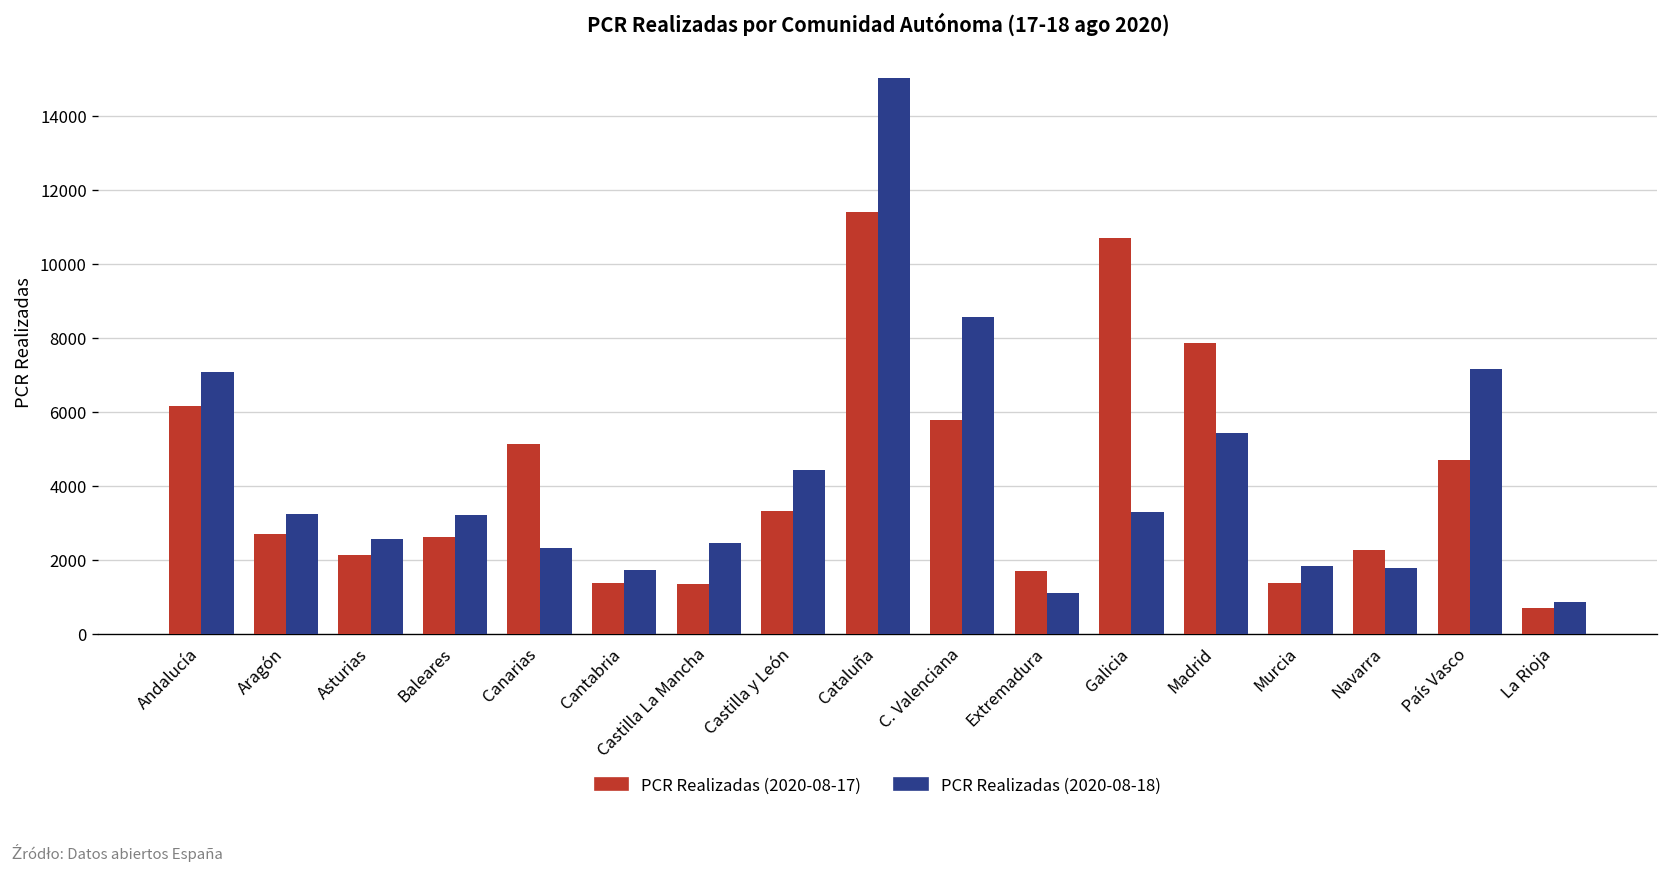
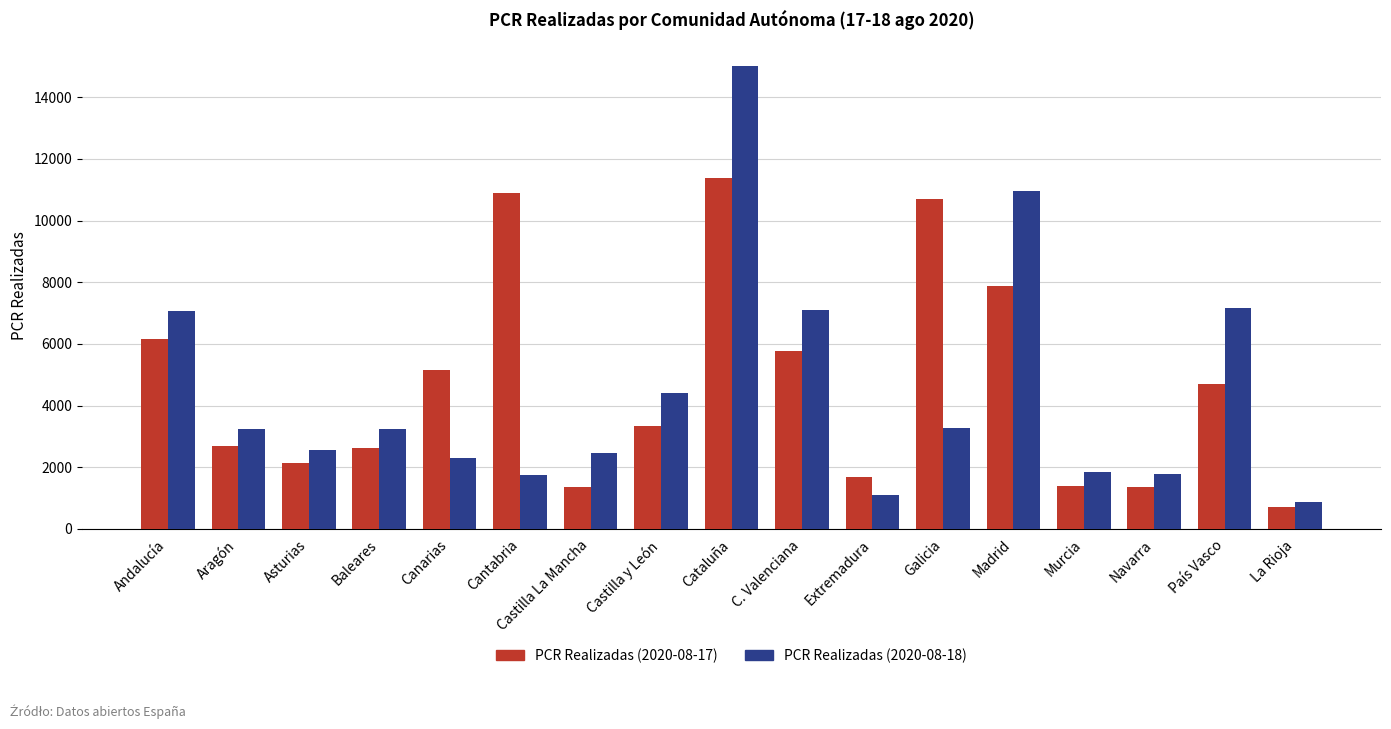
PCR Realizadas (2020-08-17), Cantabria: 1400 -> 10900
PCR Realizadas (2020-08-18), C. Valenciana: 8600 -> 7100
PCR Realizadas (2020-08-18), Madrid: 5400 -> 10900
PCR Realizadas (2020-08-17), Navarra: 2300 -> 1400
